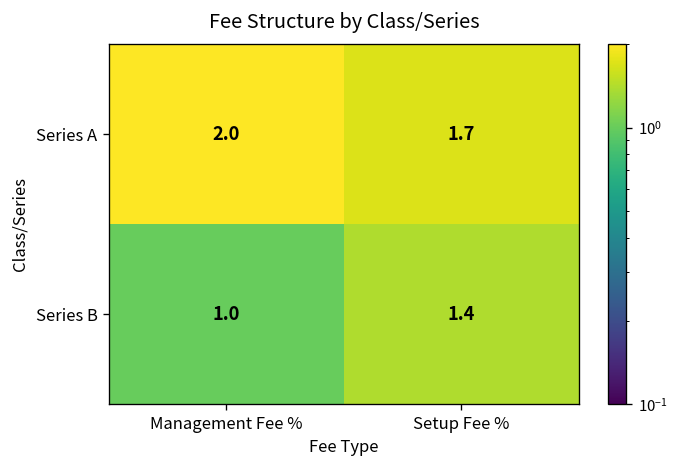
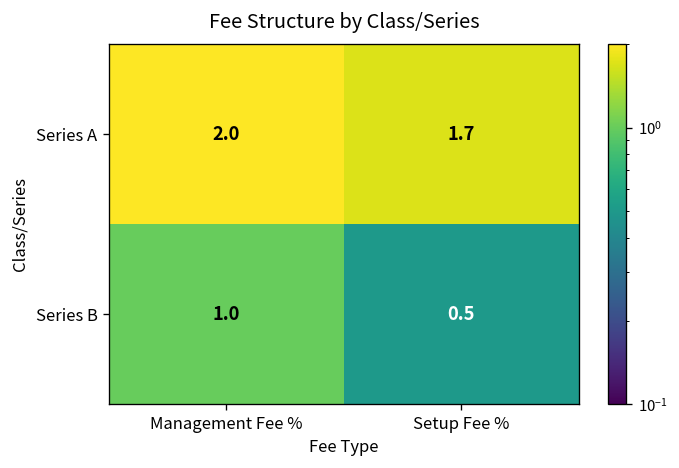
Series B, Setup Fee %: 1.4 -> 0.5
